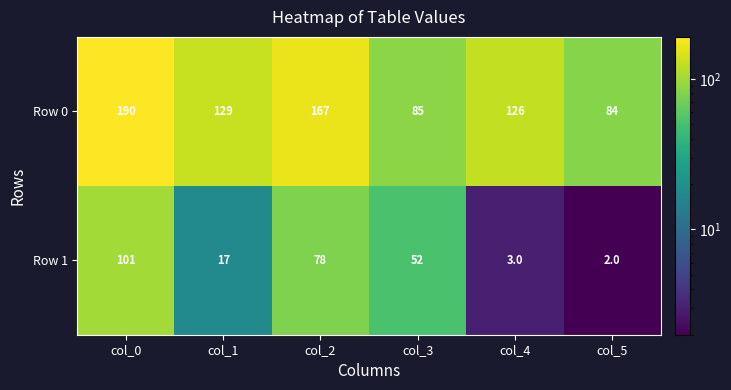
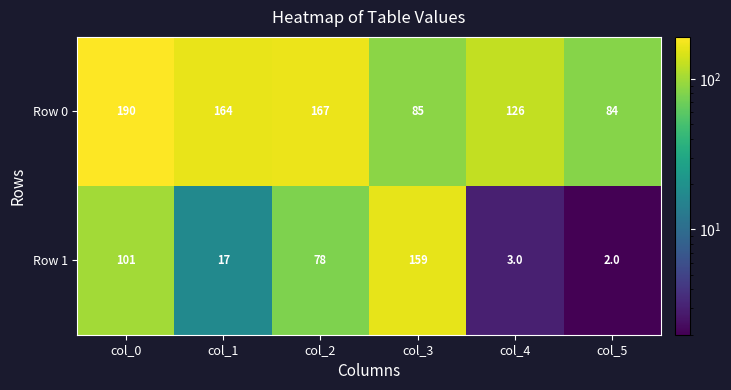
Row 0, col_1: 129 -> 164
Row 1, col_3: 52 -> 159
